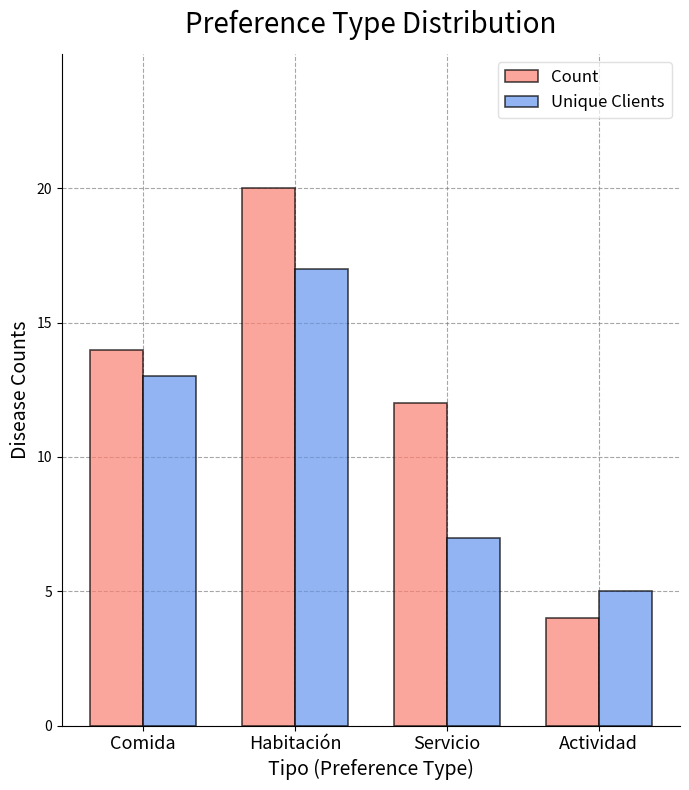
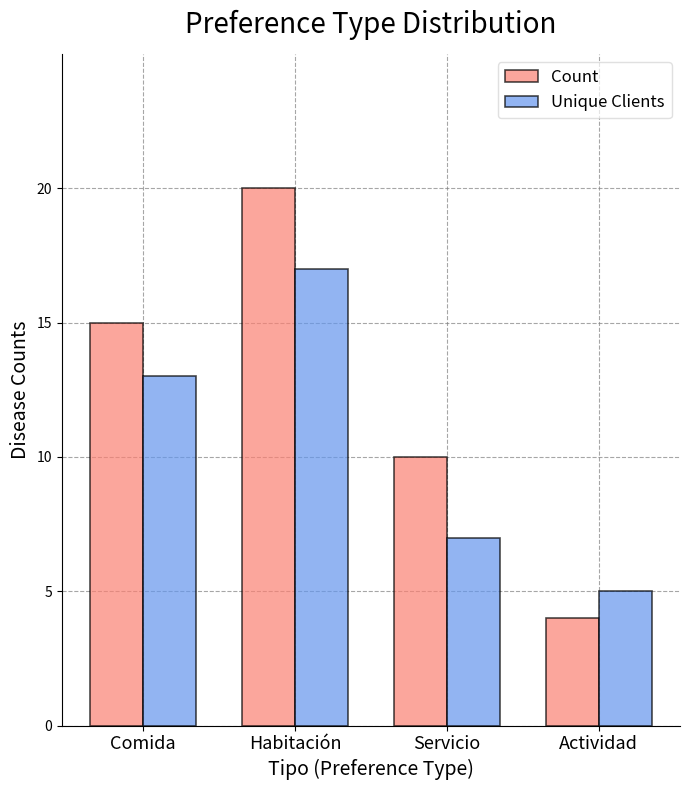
Count, Comida: 14 -> 15
Count, Servicio: 12 -> 10
